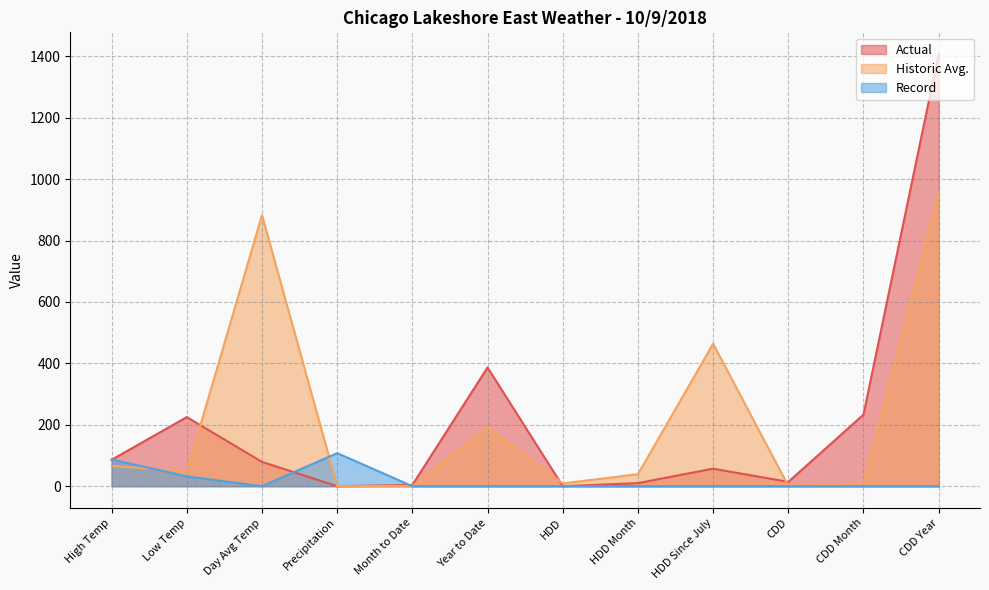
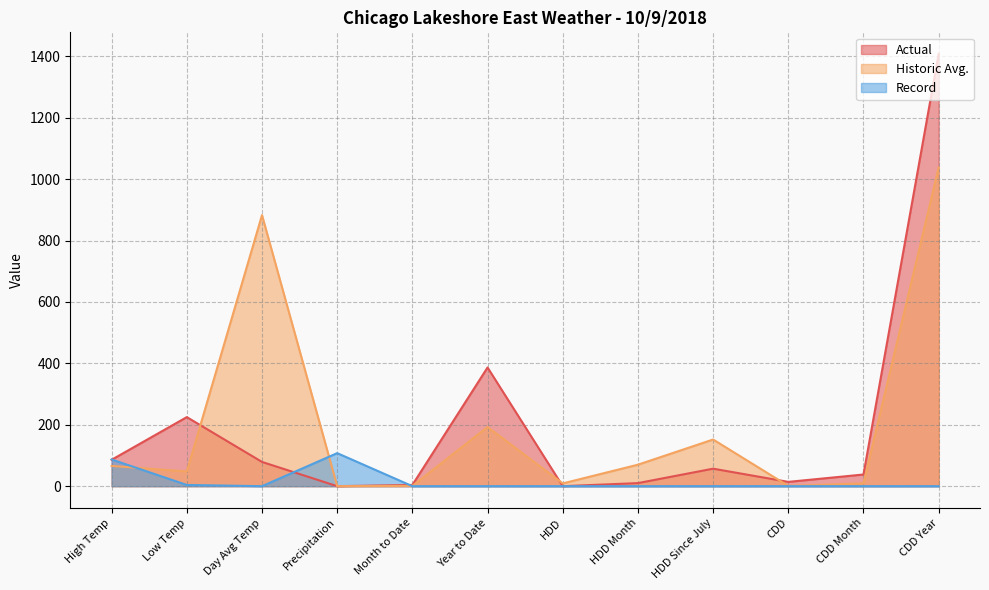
Record, Low Temp: 30 -> 0
Historic Avg., HDD Month: 40 -> 70
Historic Avg., HDD Since July: 460 -> 150
Actual, CDD Month: 230 -> 40
Historic Avg., CDD Year: 950 -> 1040
